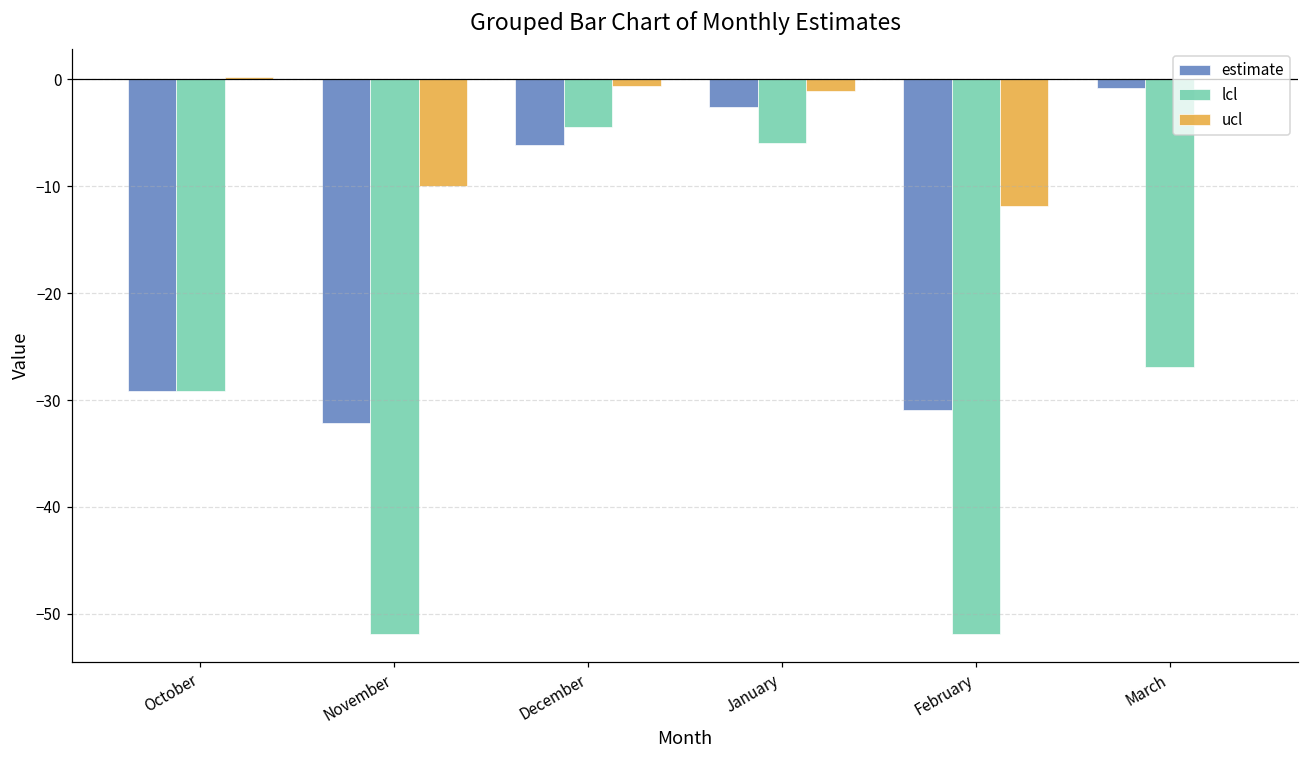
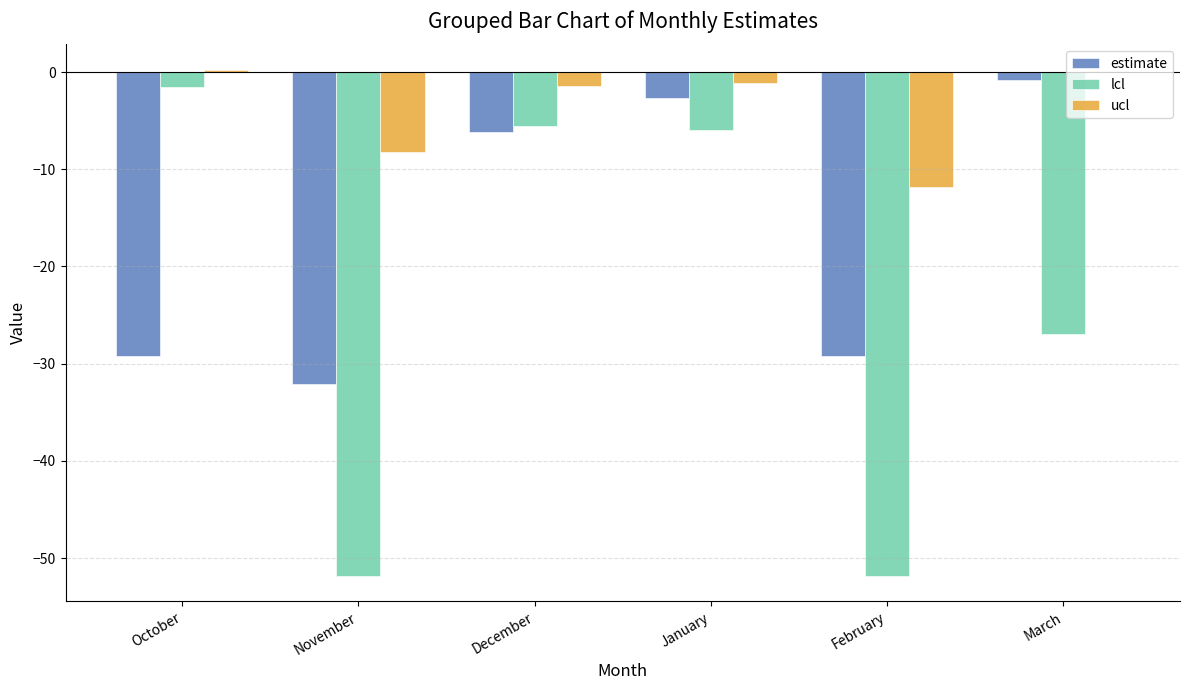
lcl, October: -29 -> -2
ucl, November: -10 -> -8
lcl, December: -4 -> -6
ucl, December: -0.6 -> -1.4
estimate, February: -31 -> -29
